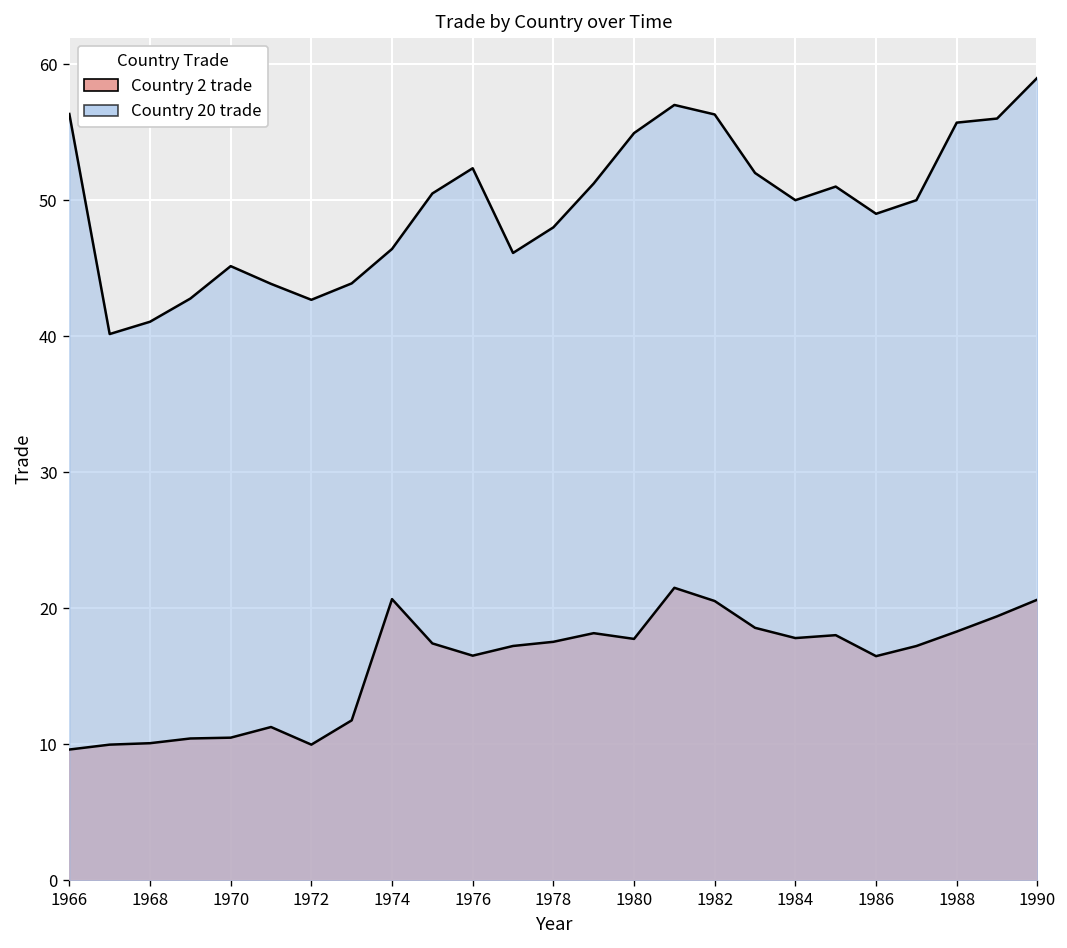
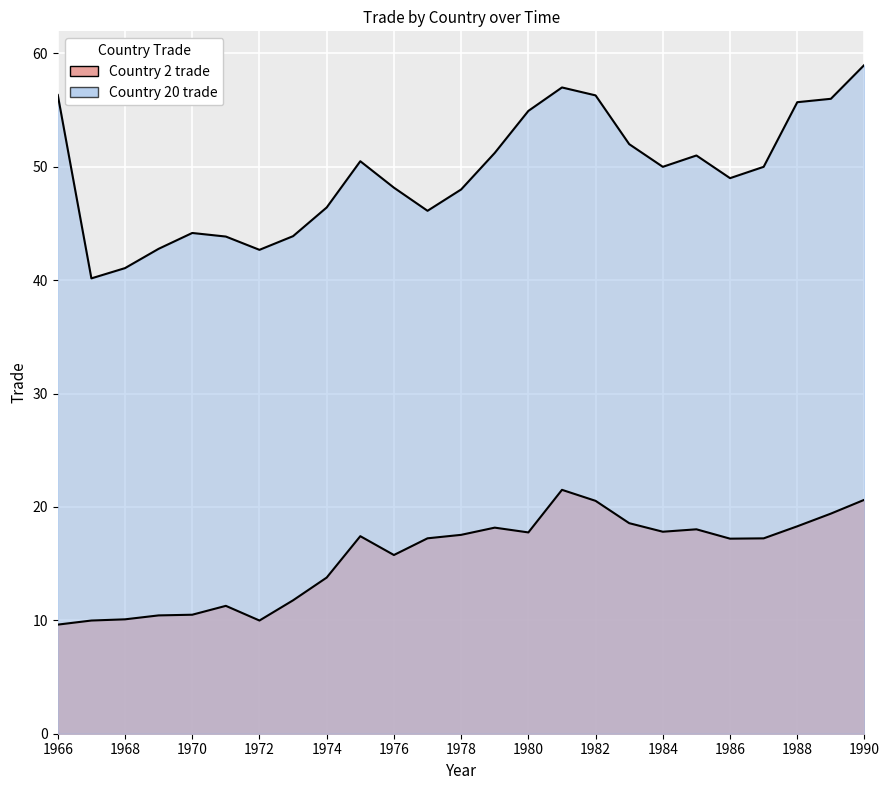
Country 20 trade, 1970: 45.2 -> 44.2
Country 2 trade, 1974: 20.7 -> 13.8
Country 2 trade, 1976: 16.5 -> 15.8
Country 20 trade, 1976: 52.3 -> 48.2
Country 2 trade, 1986: 16.5 -> 17.2
